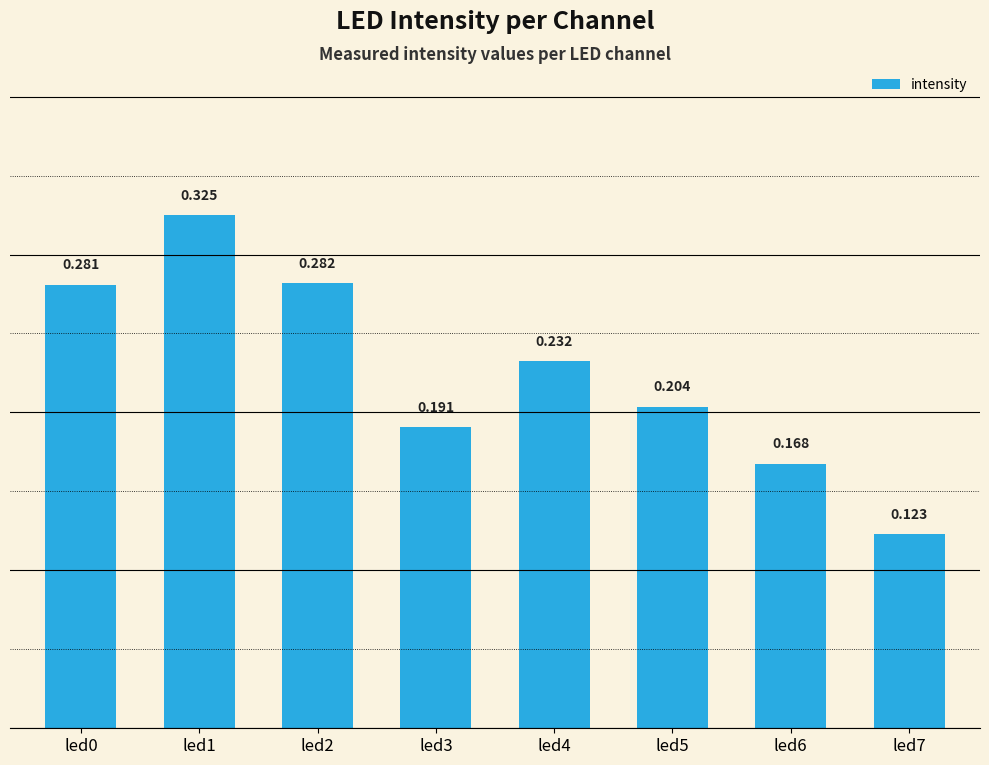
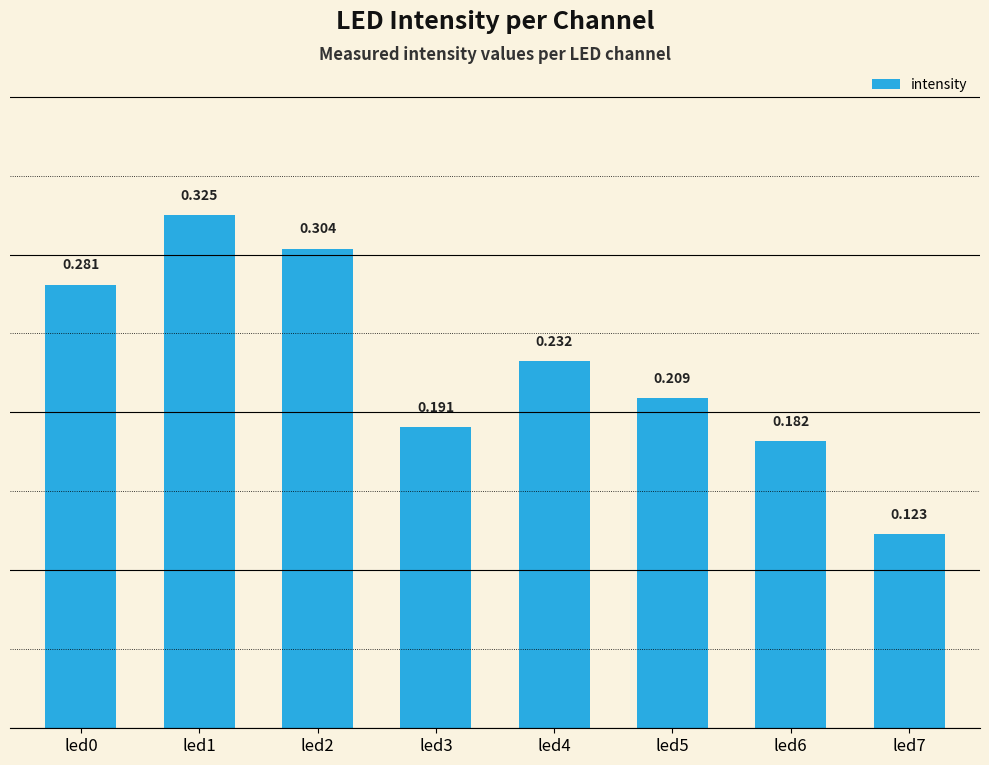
led2: 0.282 -> 0.304
led5: 0.204 -> 0.209
led6: 0.168 -> 0.182
